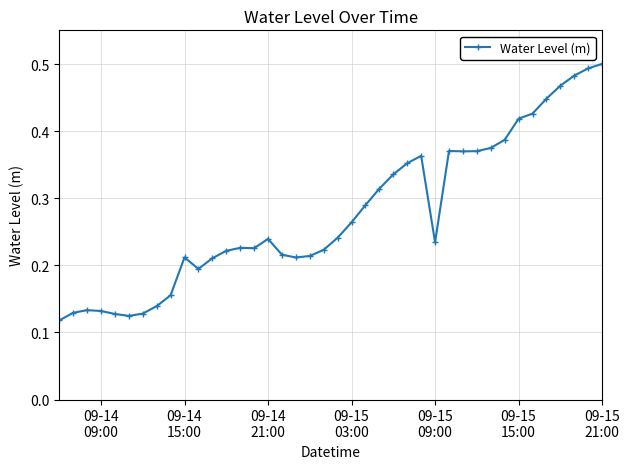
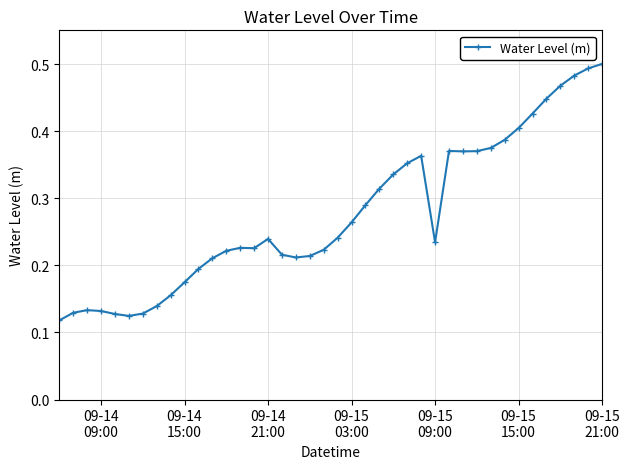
09-14 15:00: 0.21 -> 0.17
09-15 15:00: 0.42 -> 0.40
